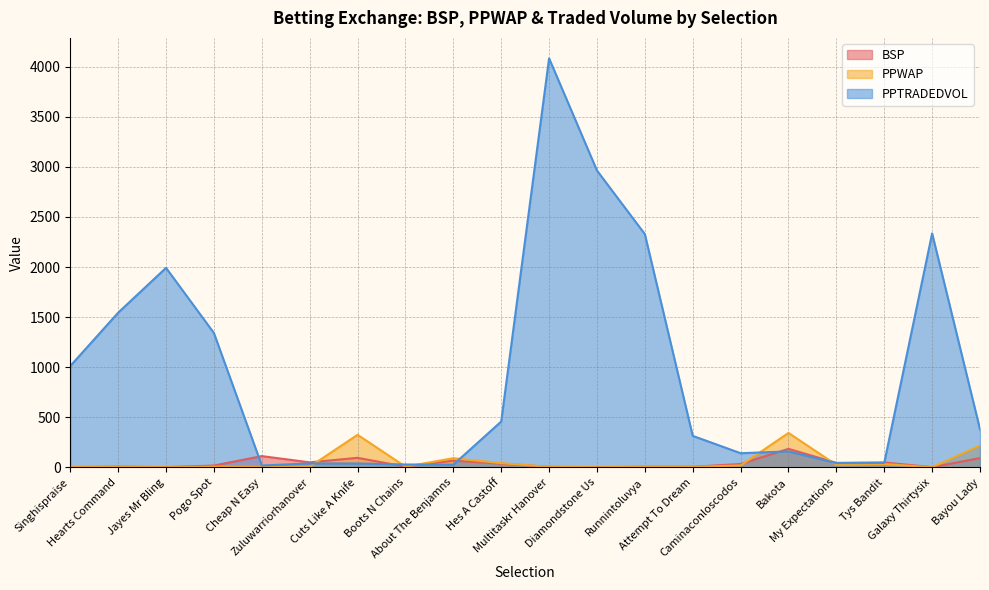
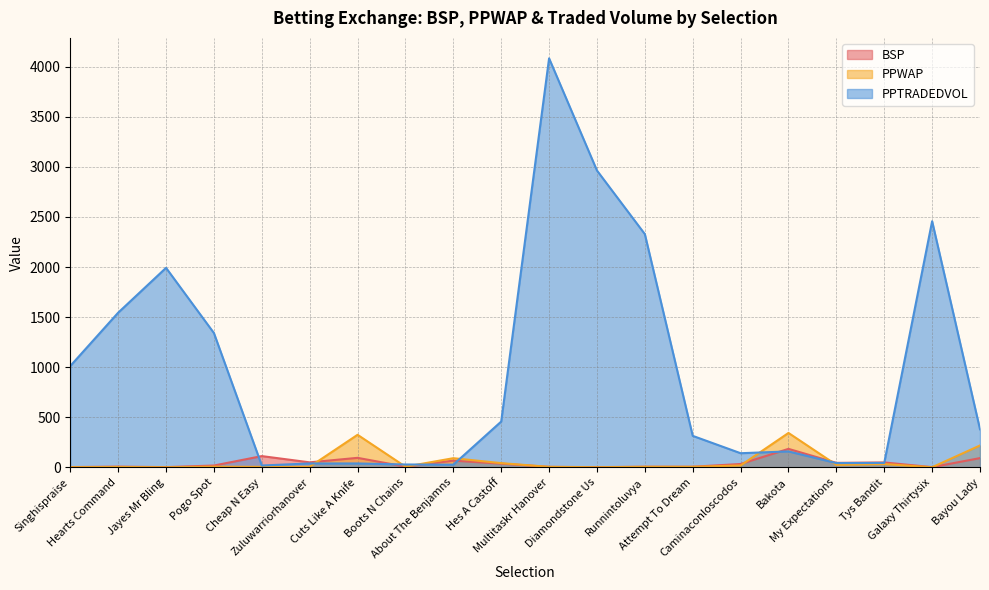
PPTRADEDVOL, Galaxy Thirtysix: 2340 -> 2460
